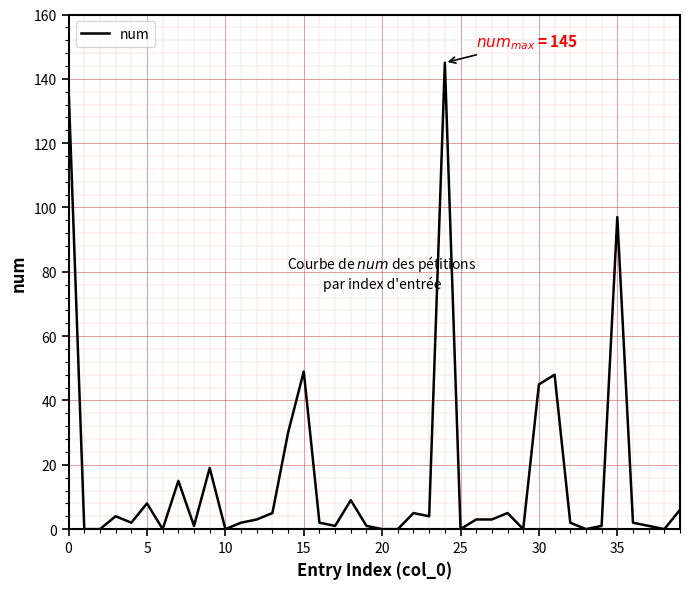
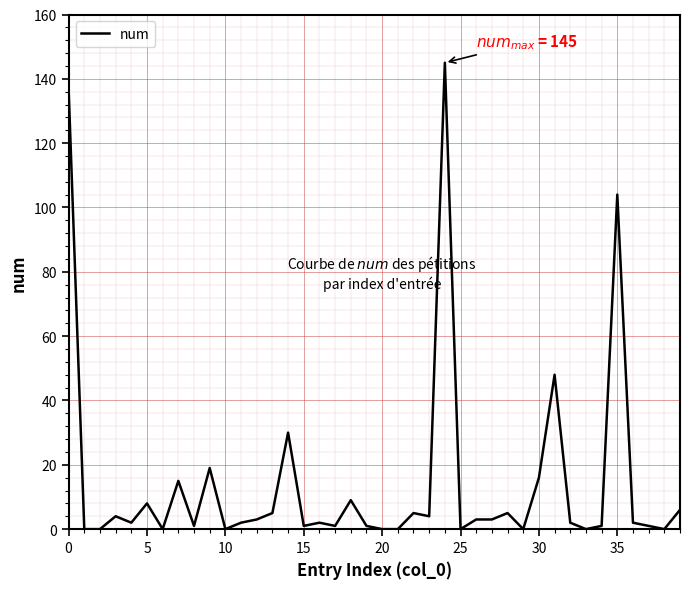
15: 49 -> 1
30: 45 -> 16
35: 97 -> 104
